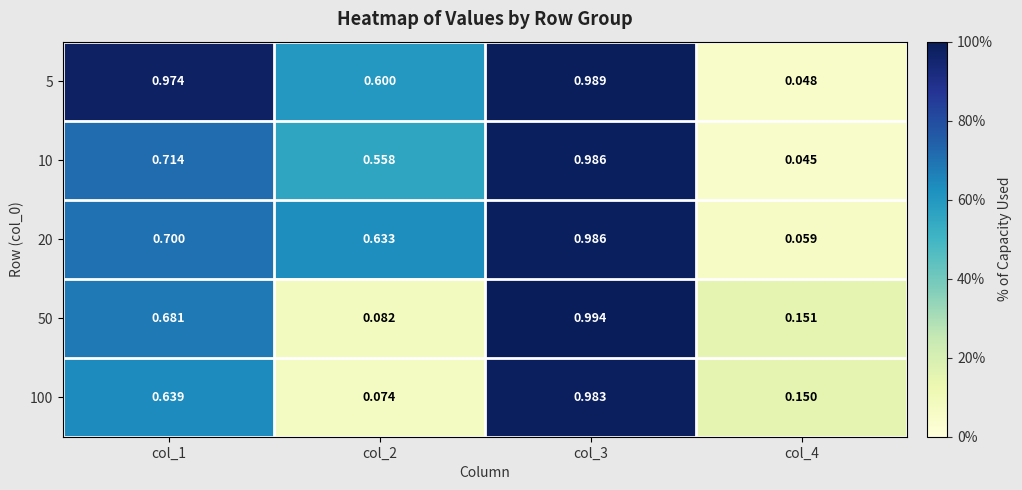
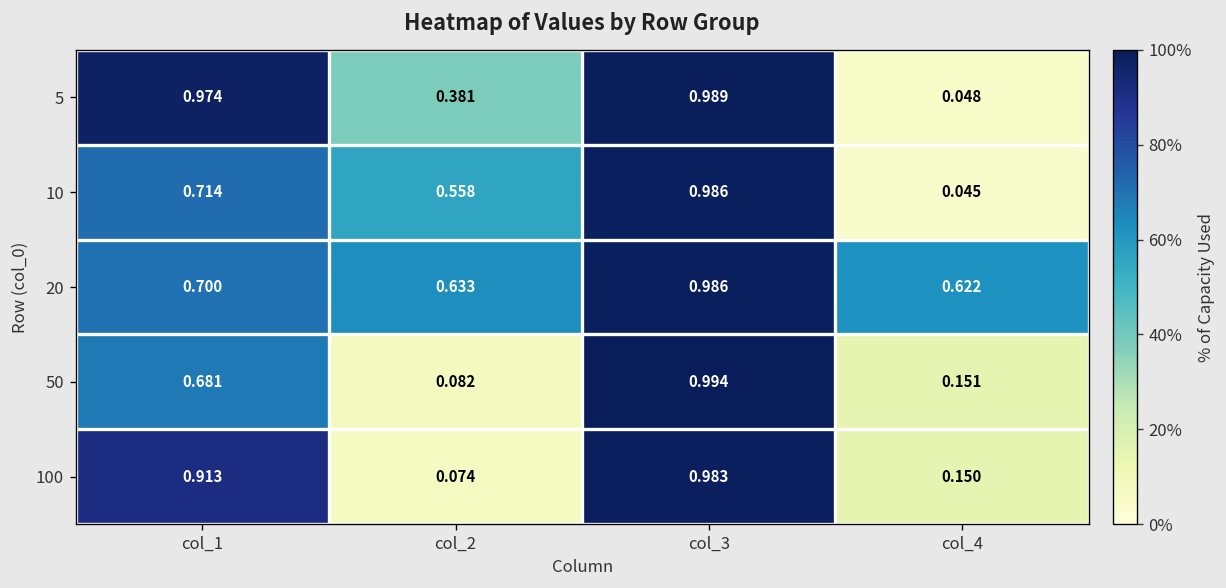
5, col_2: 0.600 -> 0.381
20, col_4: 0.059 -> 0.622
100, col_1: 0.639 -> 0.913
